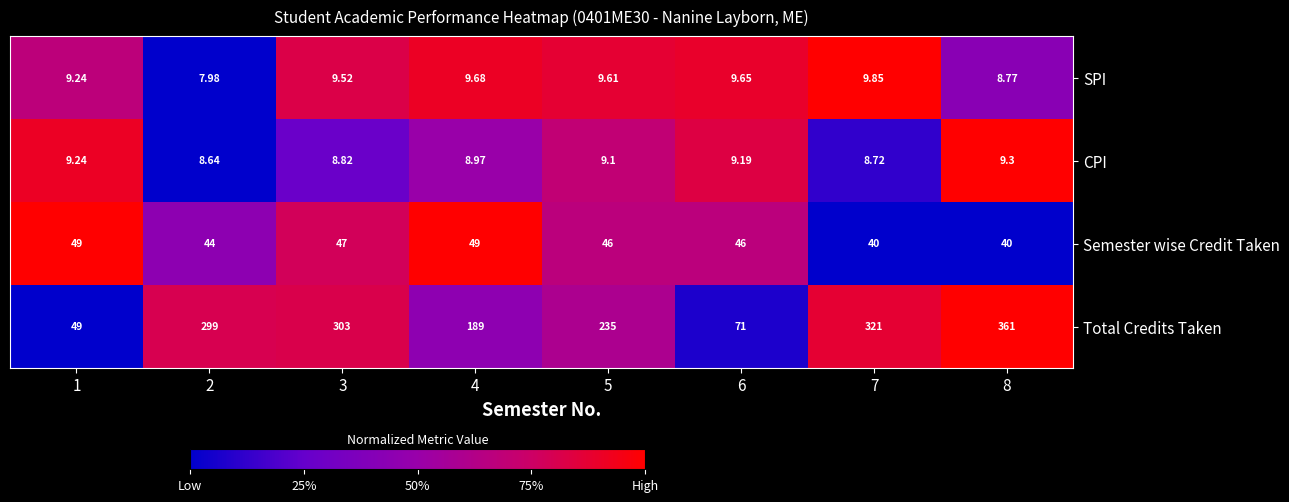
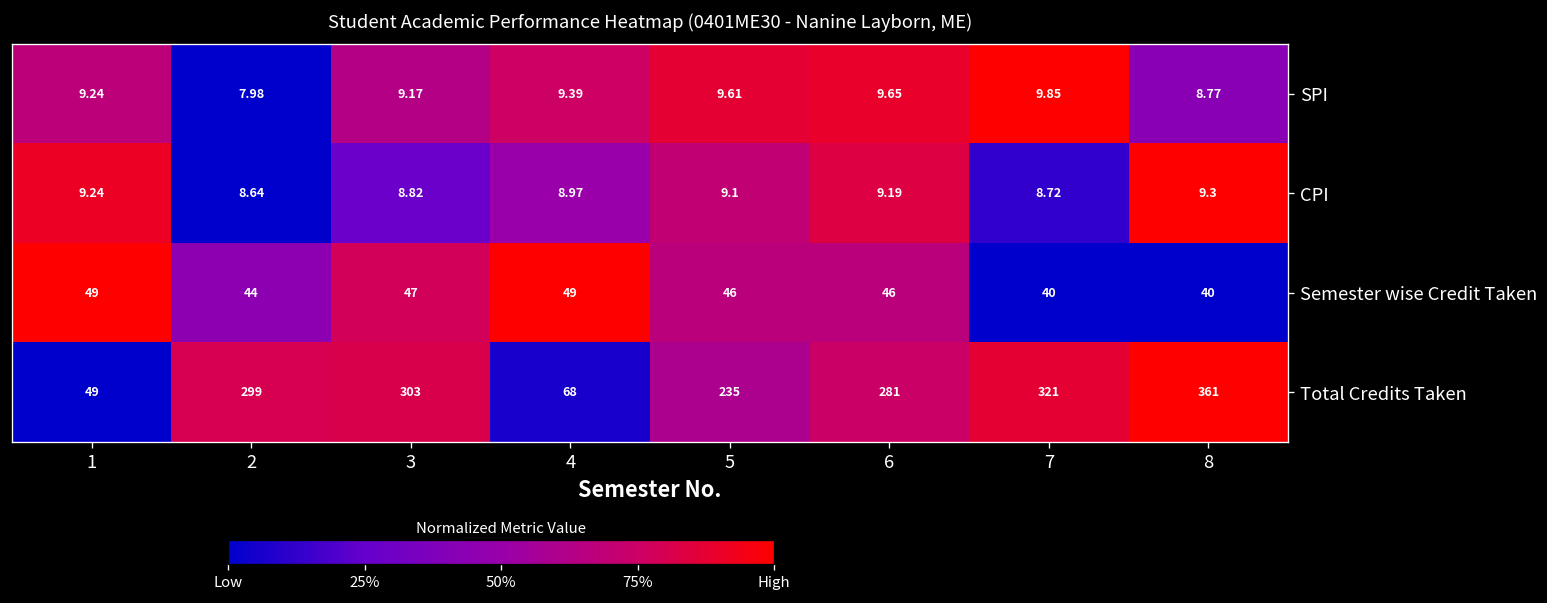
SPI, 3: 9.52 -> 9.17
SPI, 4: 9.68 -> 9.39
Total Credits Taken, 4: 189 -> 68
Total Credits Taken, 6: 71 -> 281
